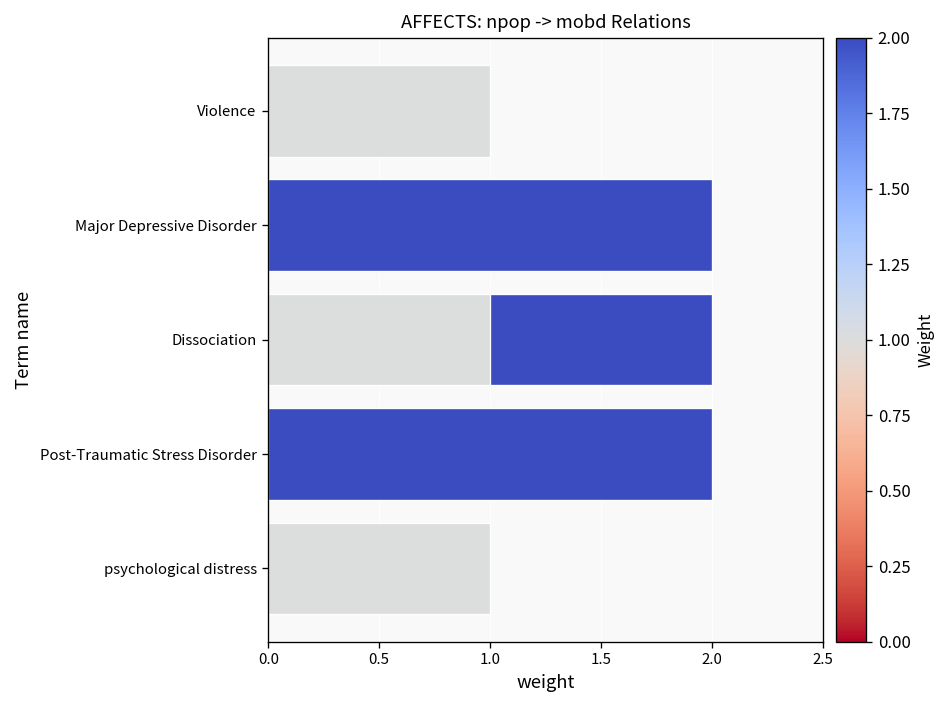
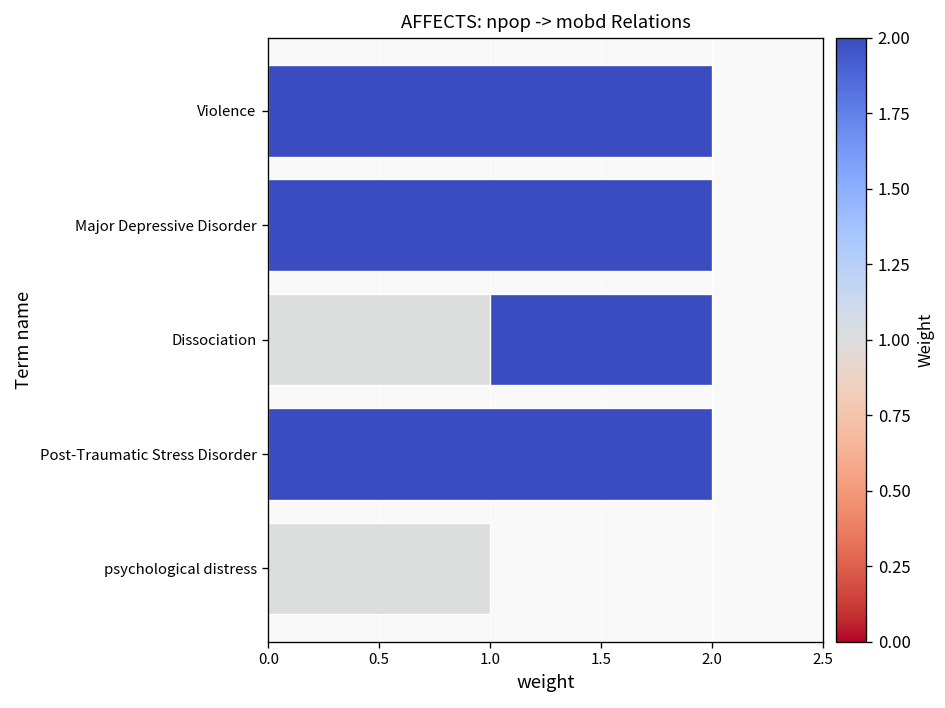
Violence: 1 -> 2
